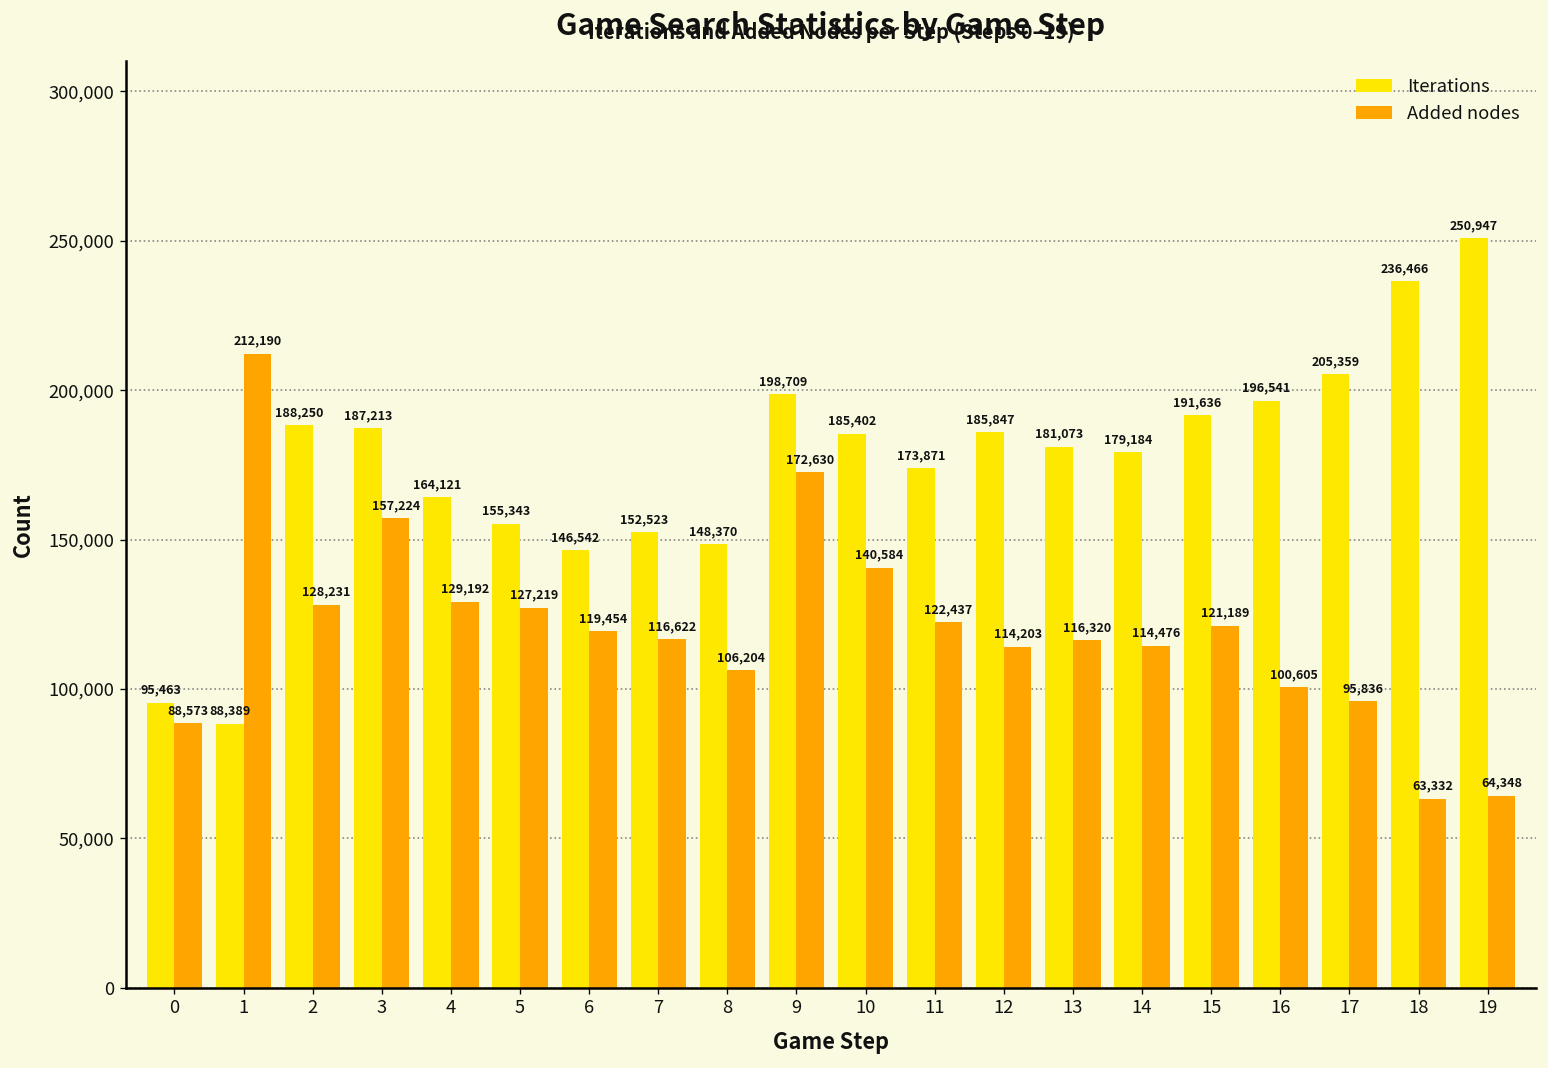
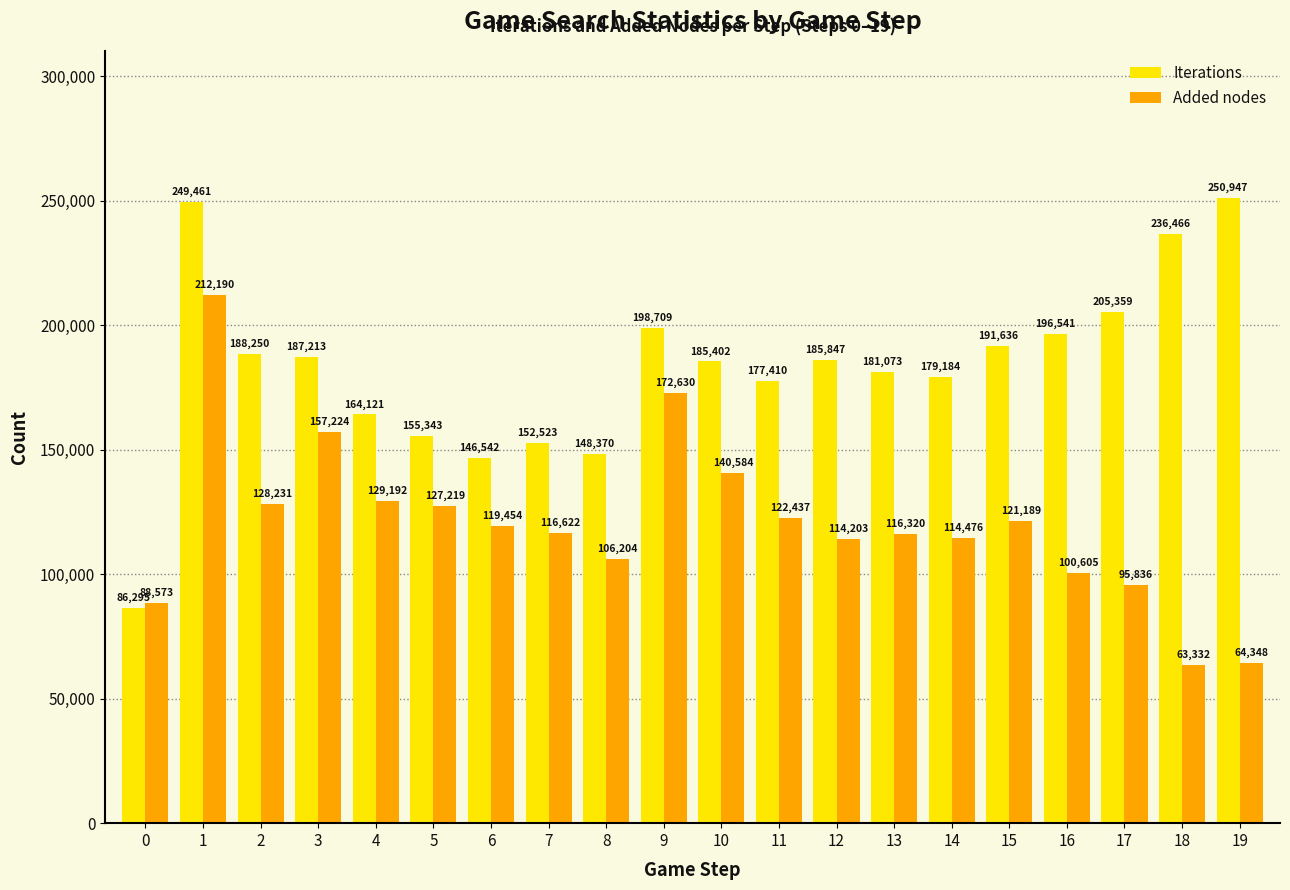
Iterations, 0: 95,463 -> 86,295
Iterations, 1: 88,389 -> 249,461
Iterations, 11: 173,871 -> 177,410
